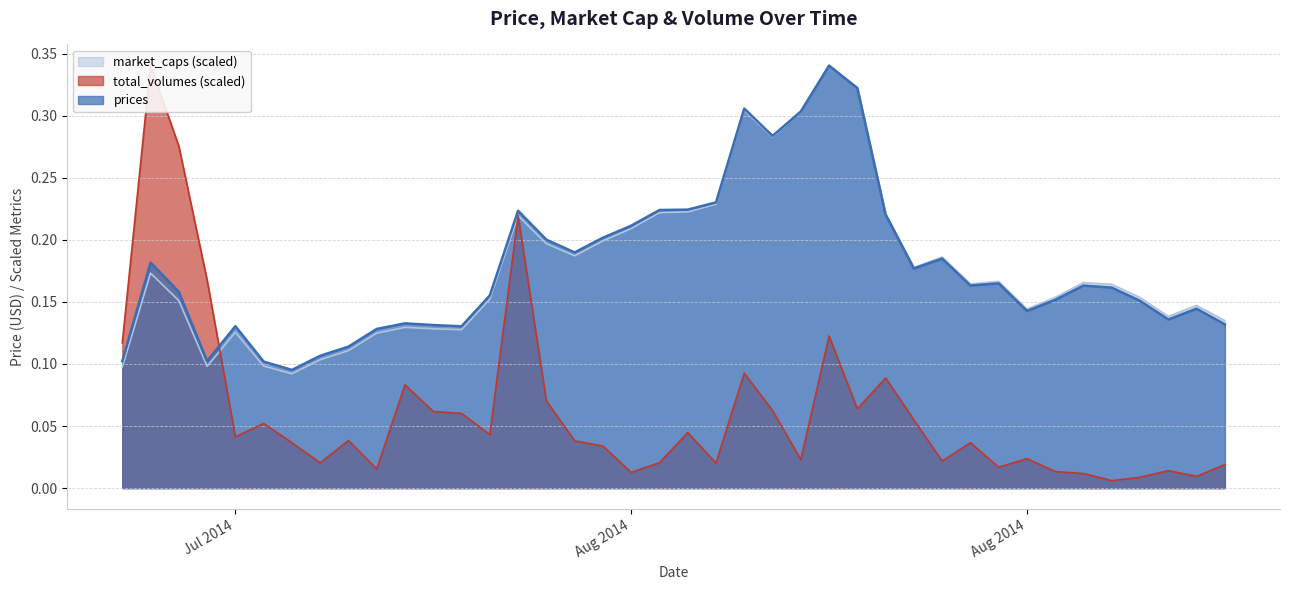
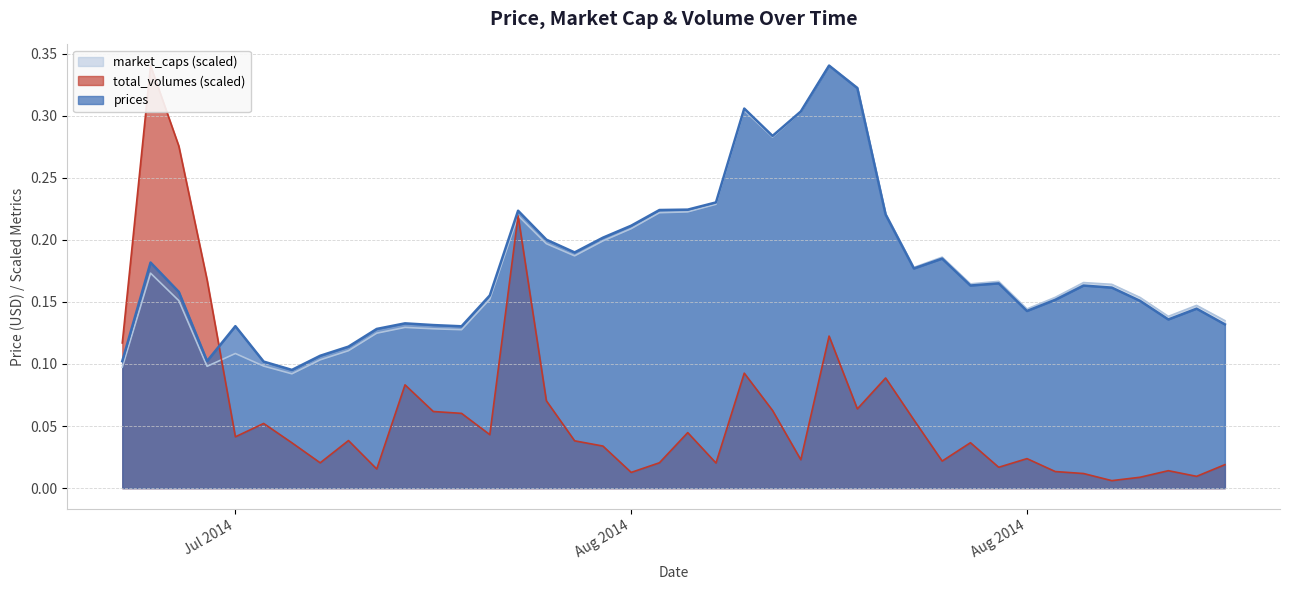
market_caps (scaled), Jul 2014: 0.125 -> 0.108
